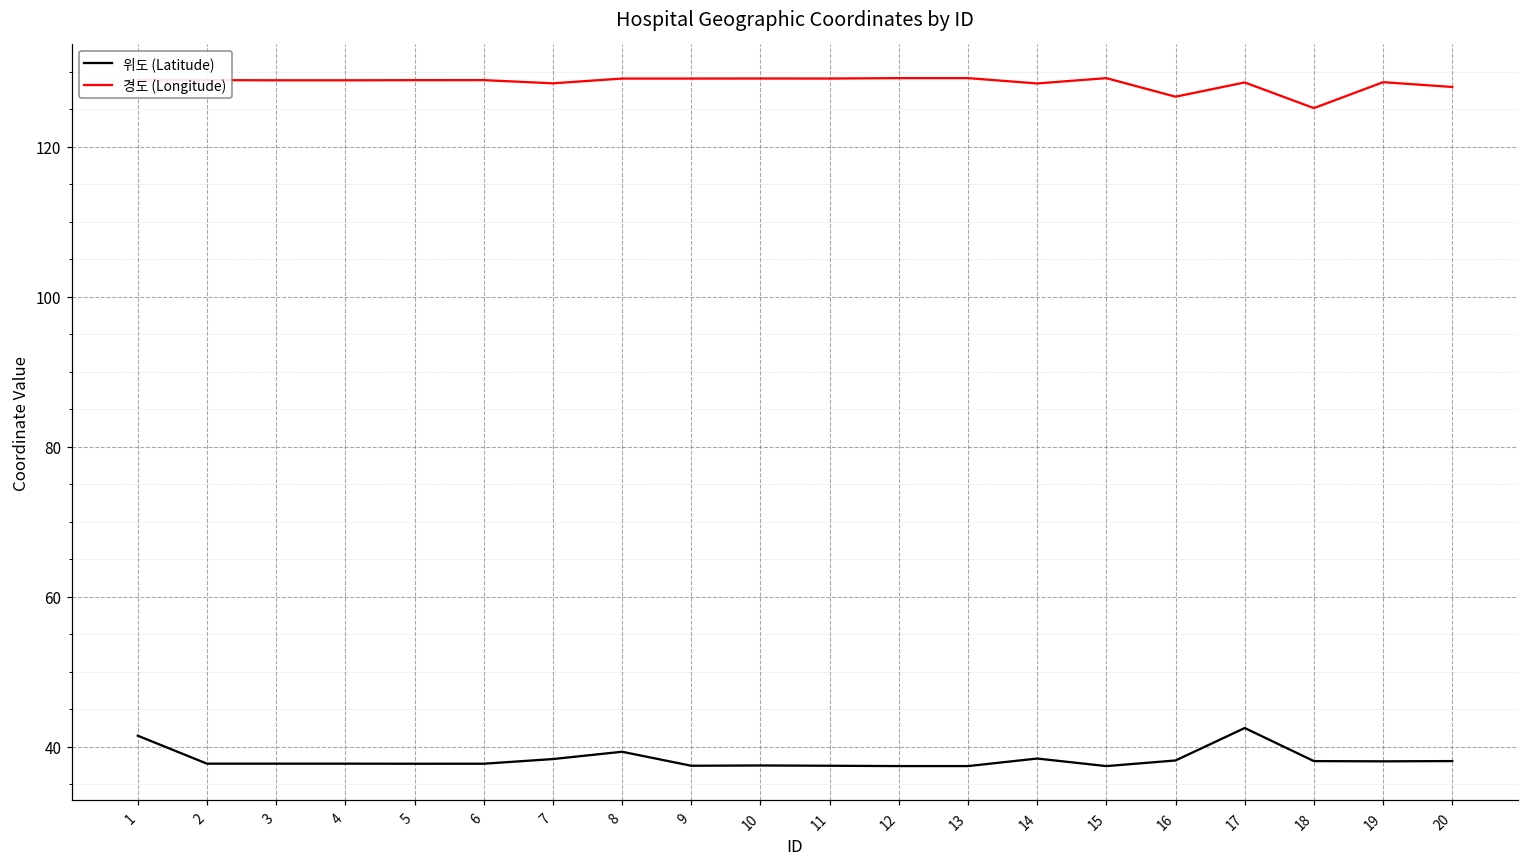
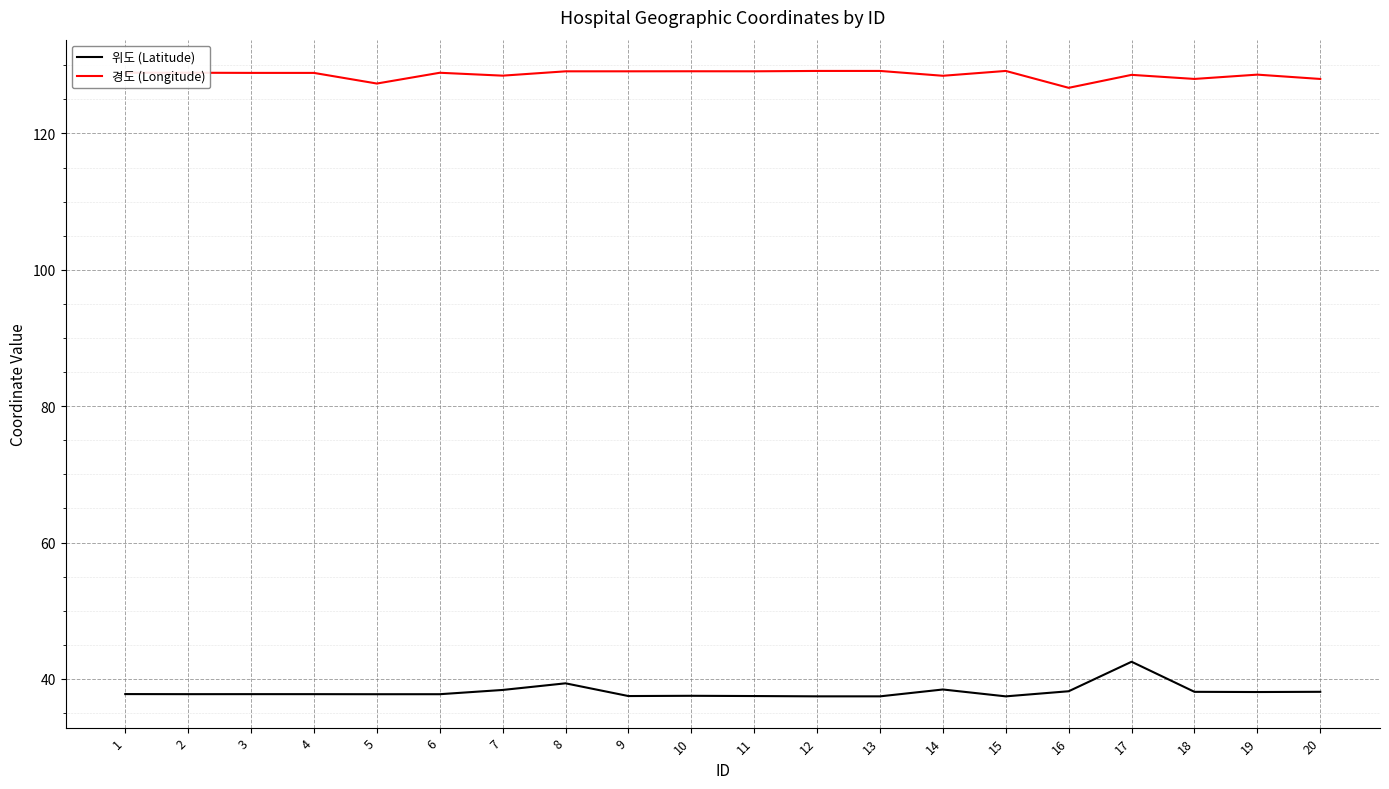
위도 (Latitude), 1: 41 -> 38
경도 (Longitude), 5: 129 -> 127
경도 (Longitude), 18: 125 -> 128
